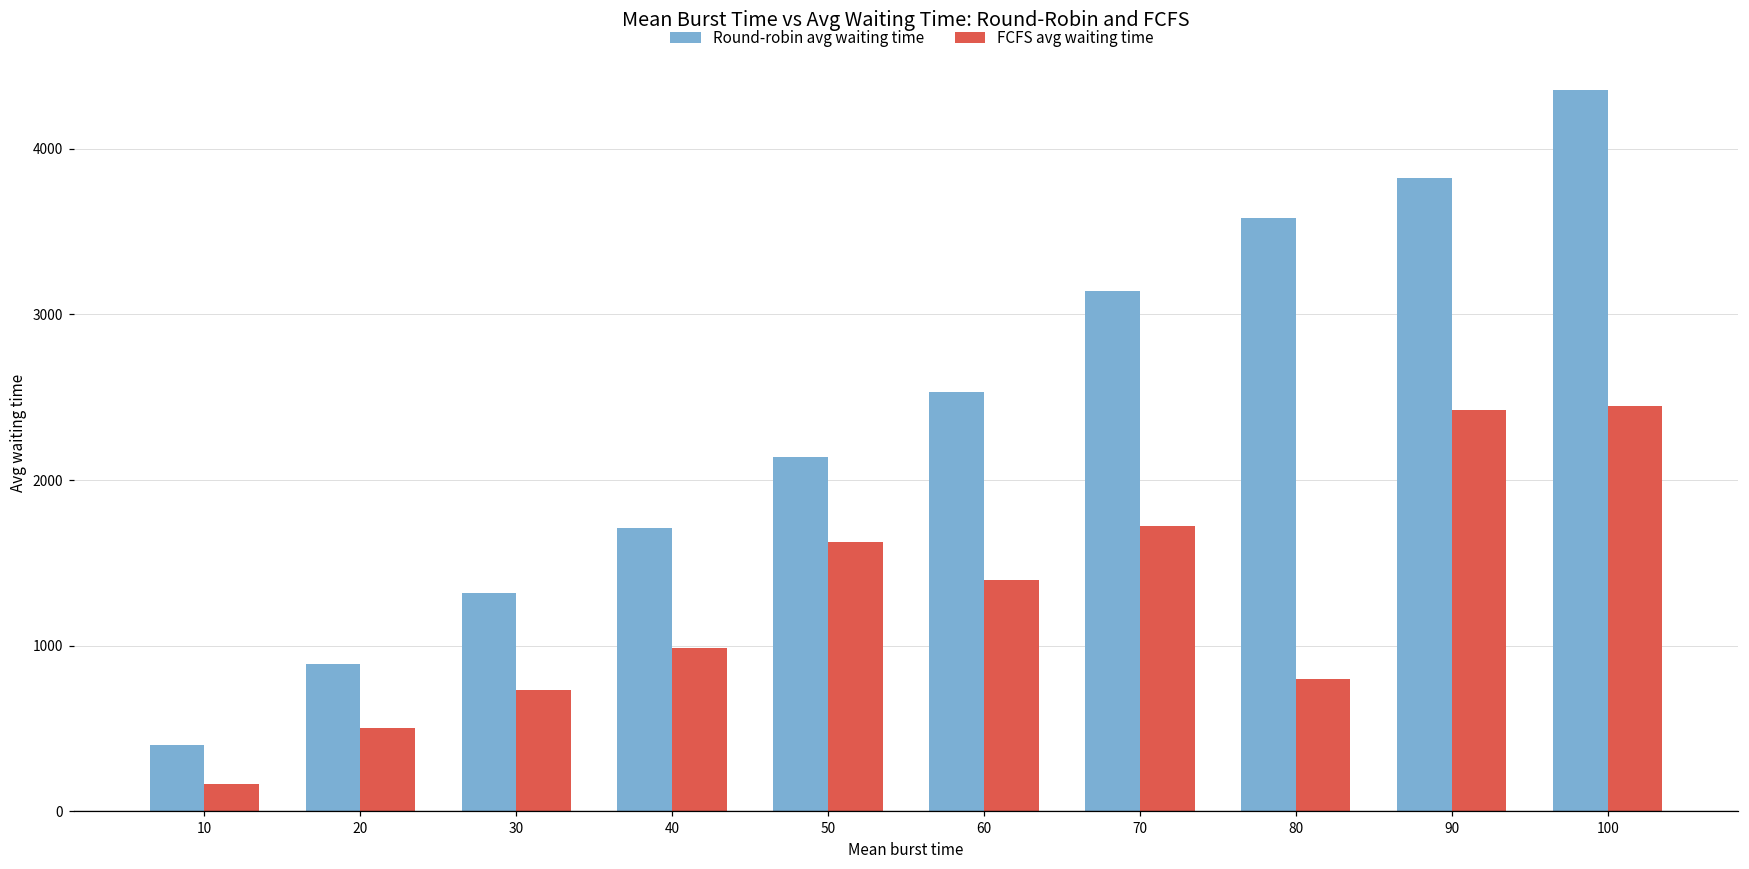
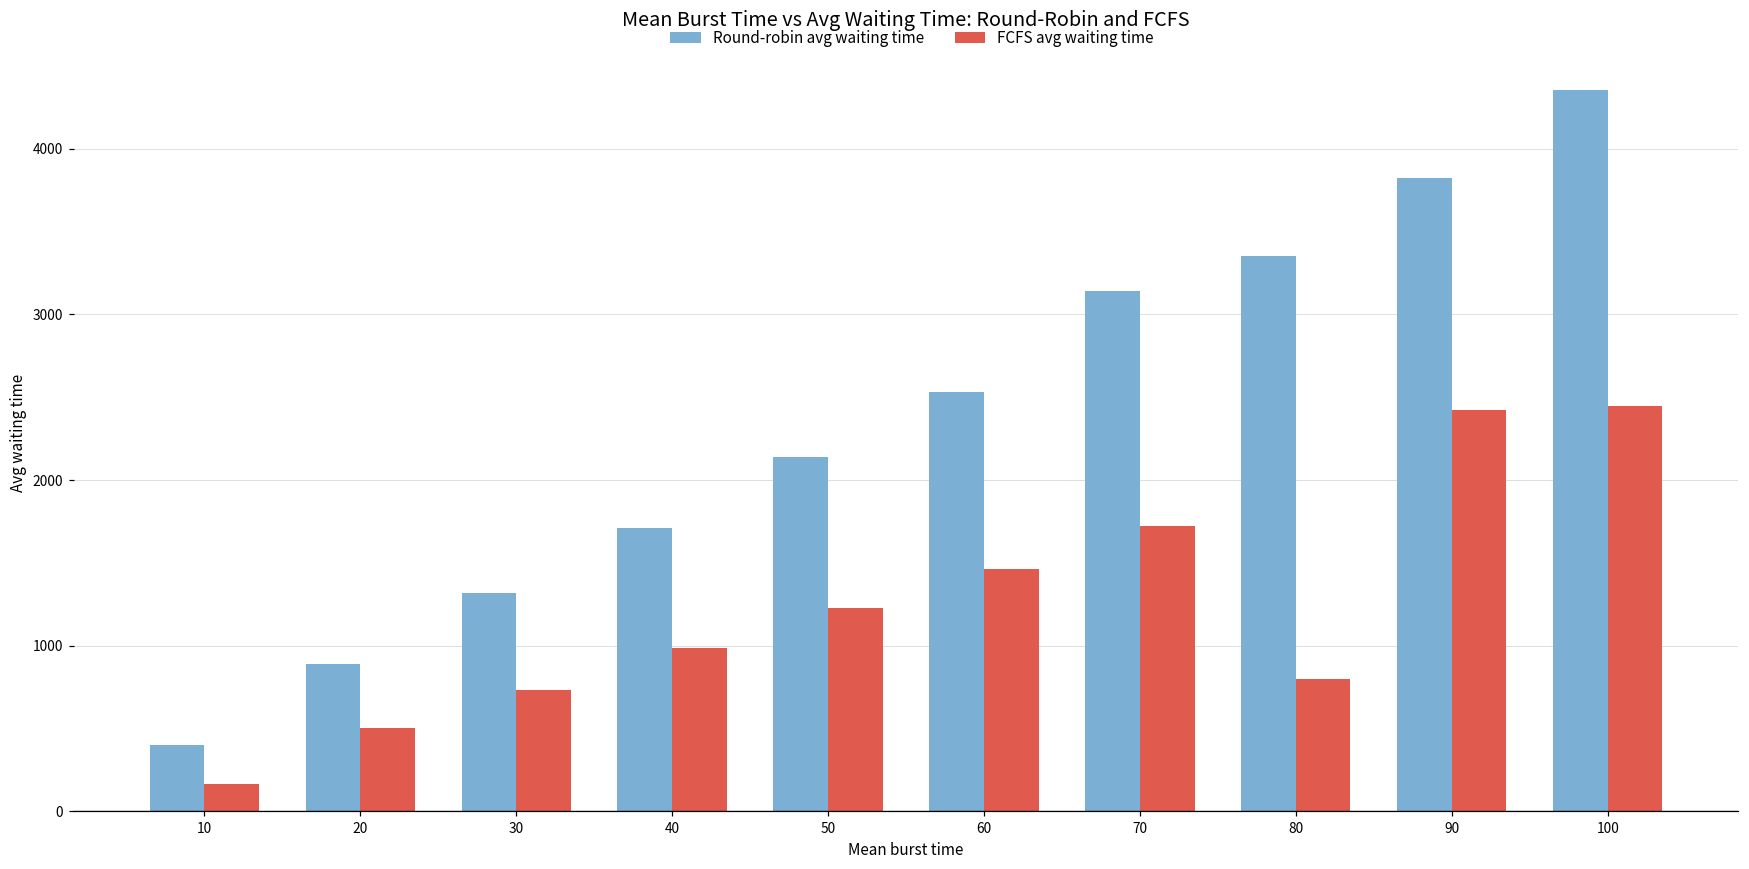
FCFS avg waiting time, 50: 1620 -> 1230
FCFS avg waiting time, 60: 1400 -> 1460
Round-robin avg waiting time, 80: 3580 -> 3350
